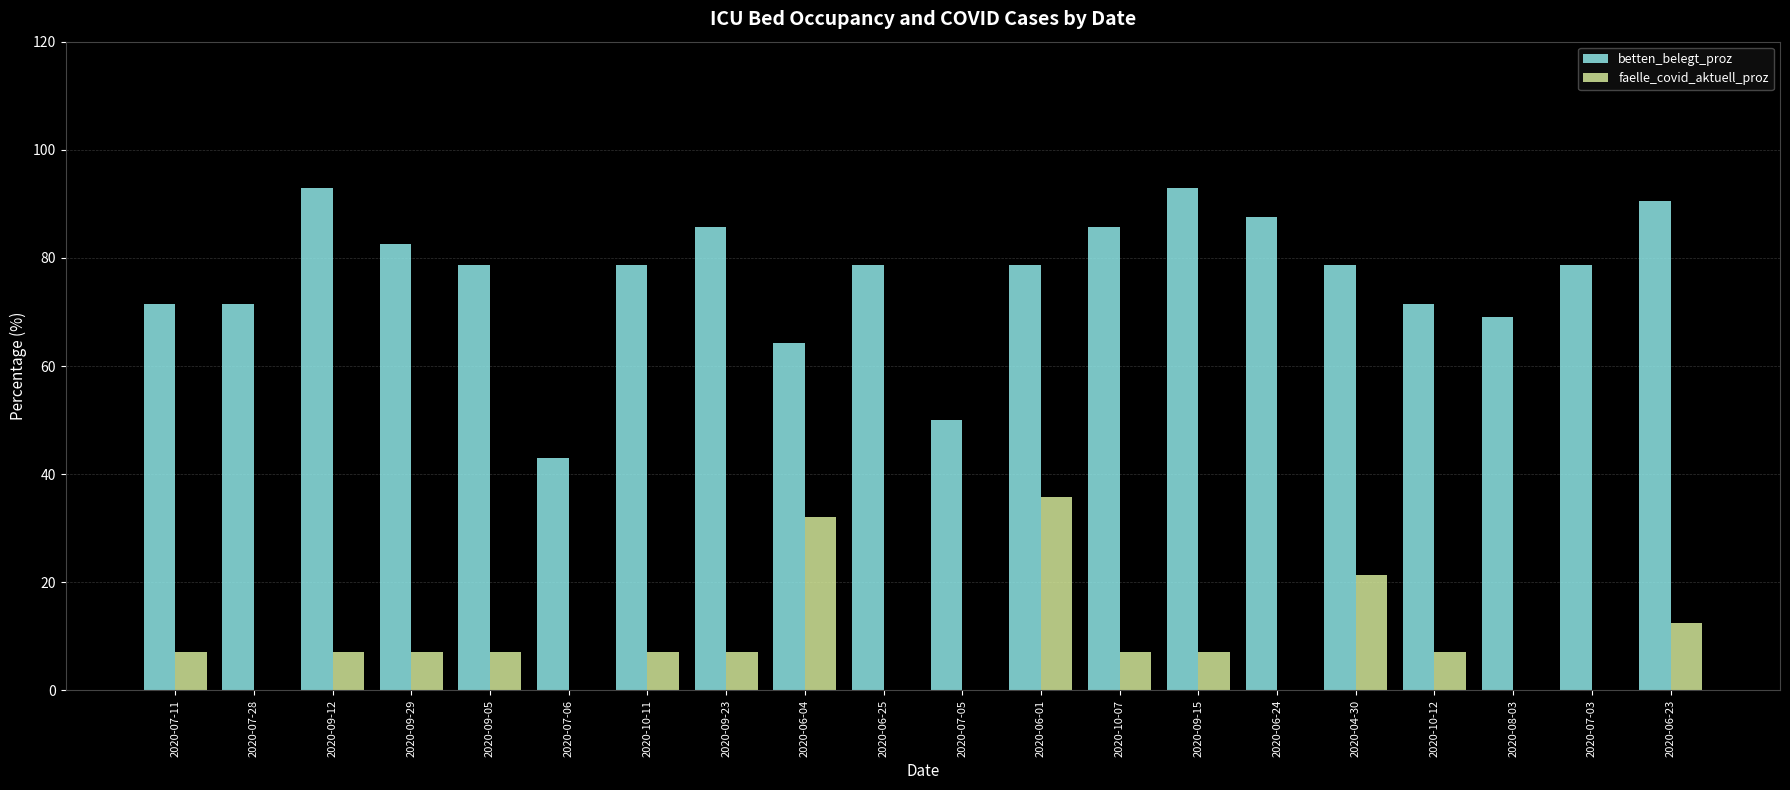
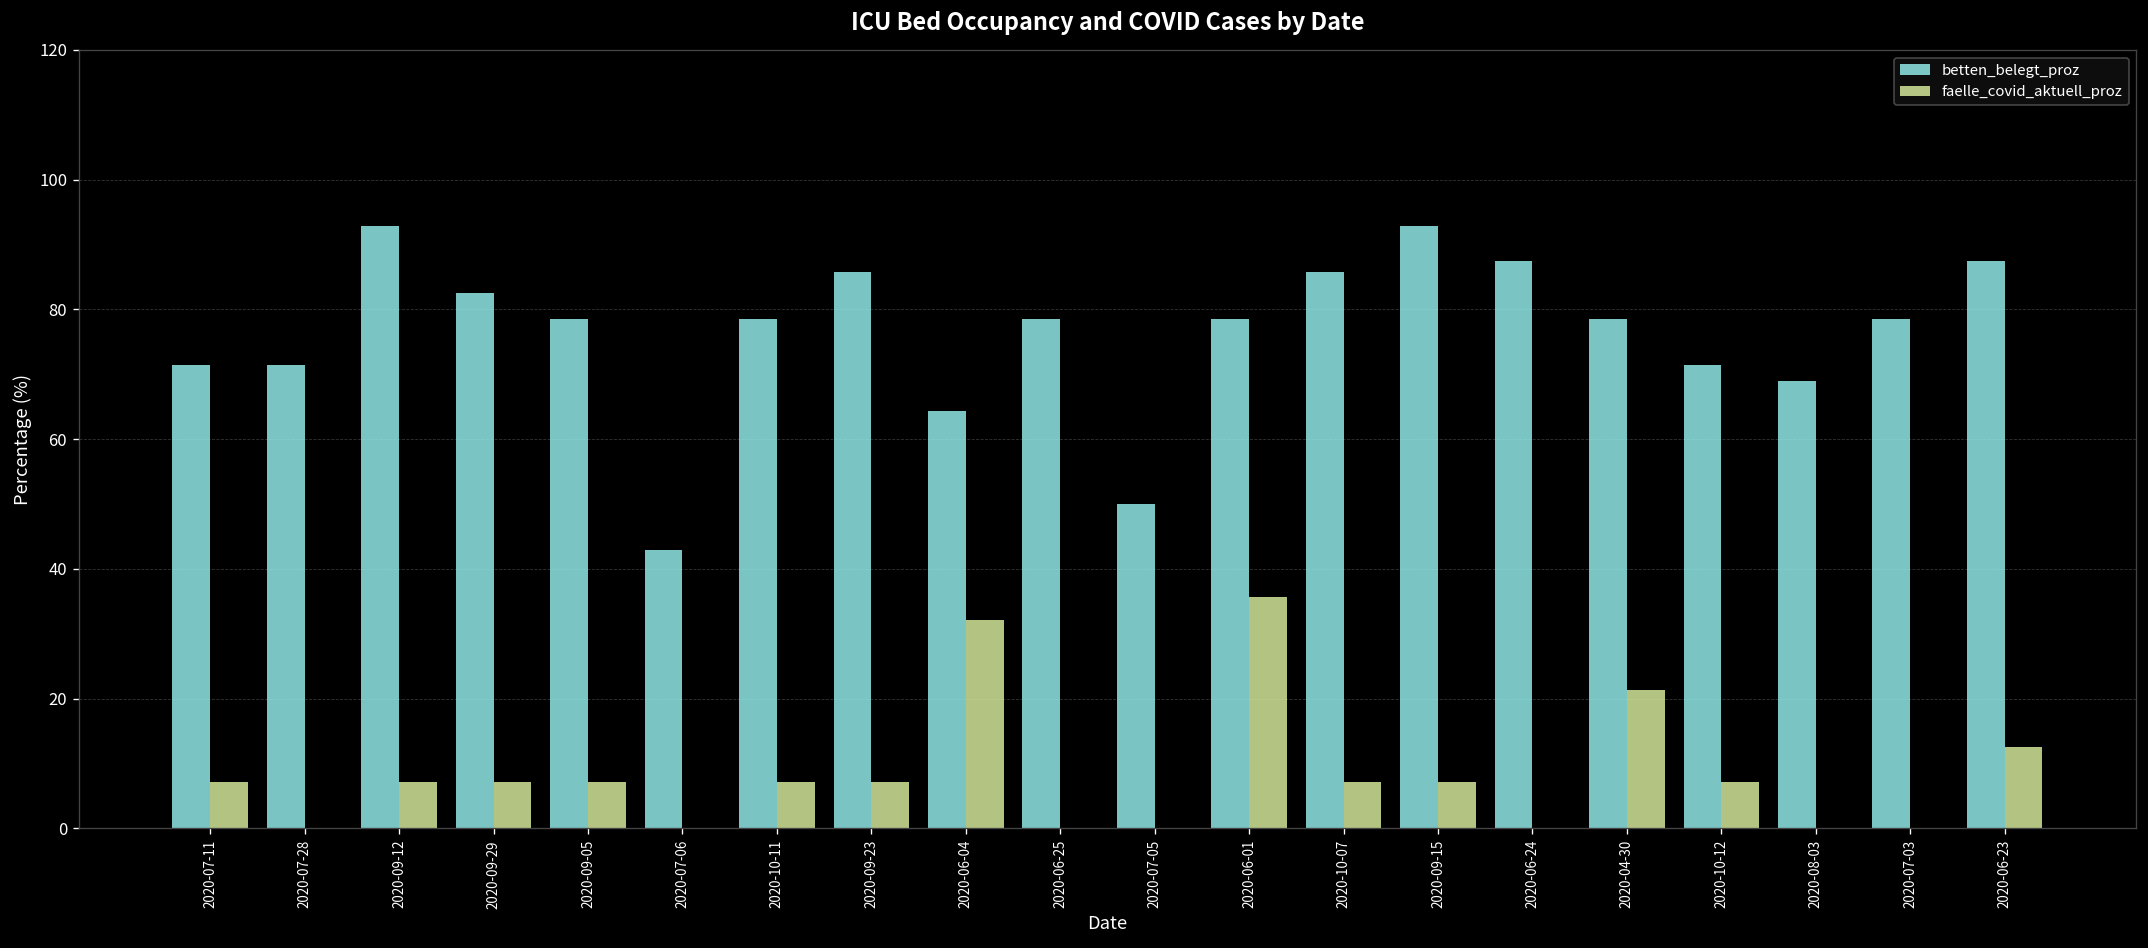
betten_belegt_proz, 2020-06-23: 91 -> 88
